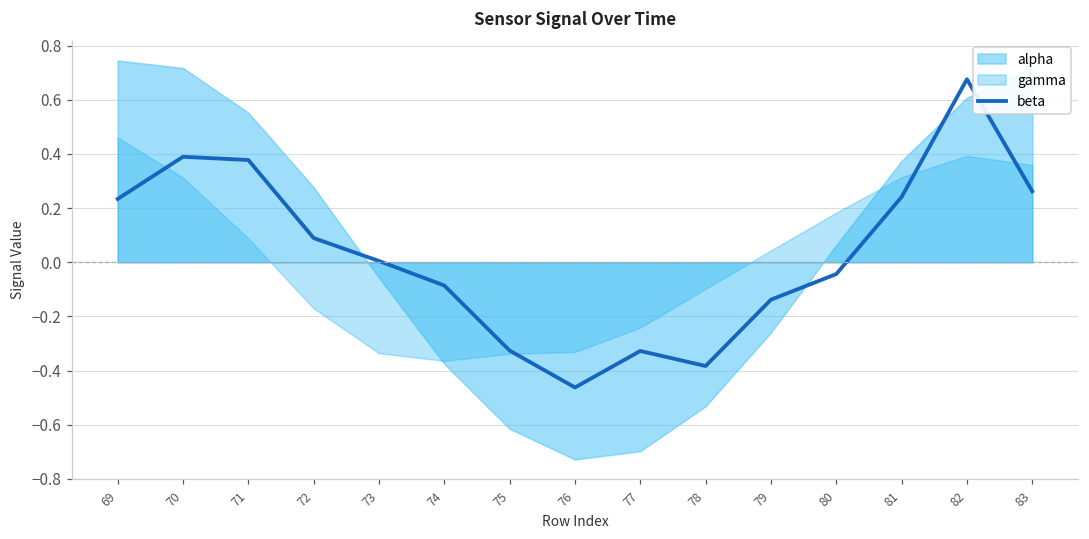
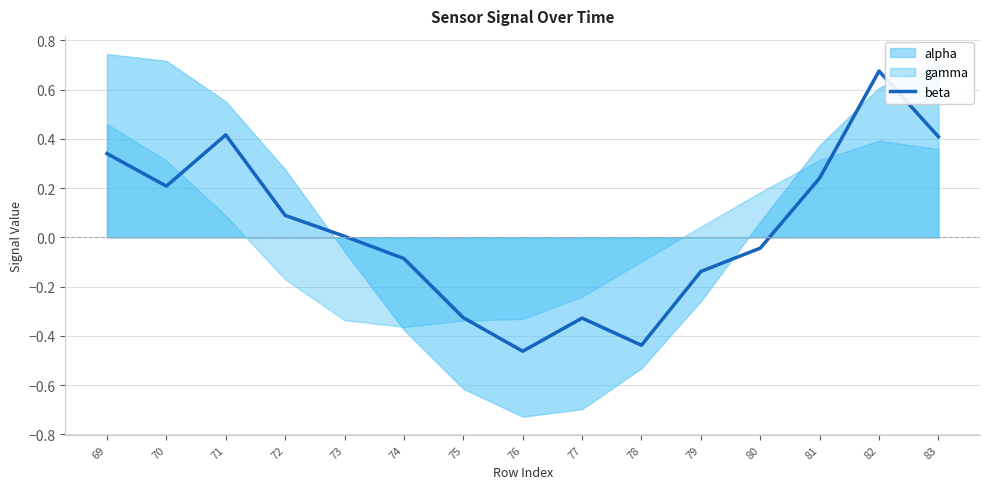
beta, 69: 0.23 -> 0.34
beta, 70: 0.39 -> 0.21
beta, 71: 0.38 -> 0.42
beta, 78: -0.38 -> -0.44
beta, 83: 0.26 -> 0.41
